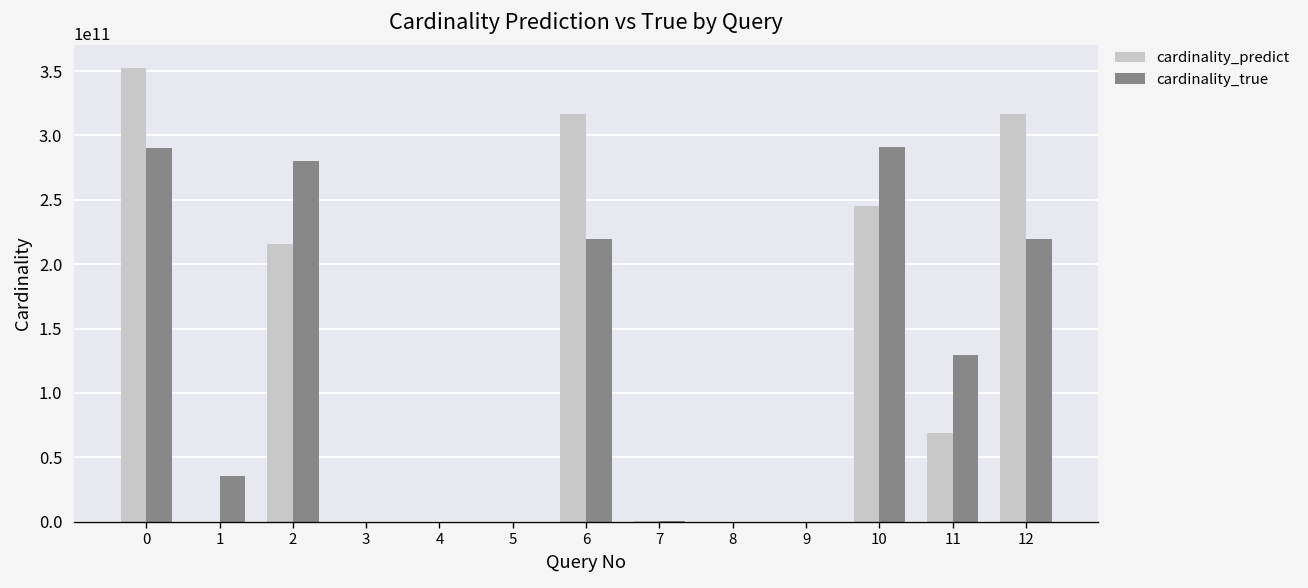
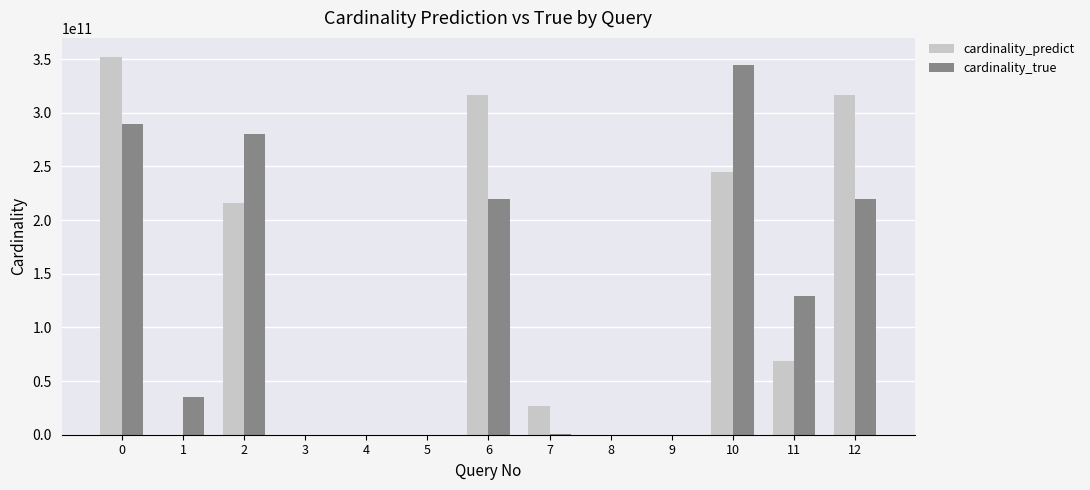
cardinality_predict, 7: 1000000000 -> 27000000000
cardinality_true, 10: 291000000000 -> 344000000000
